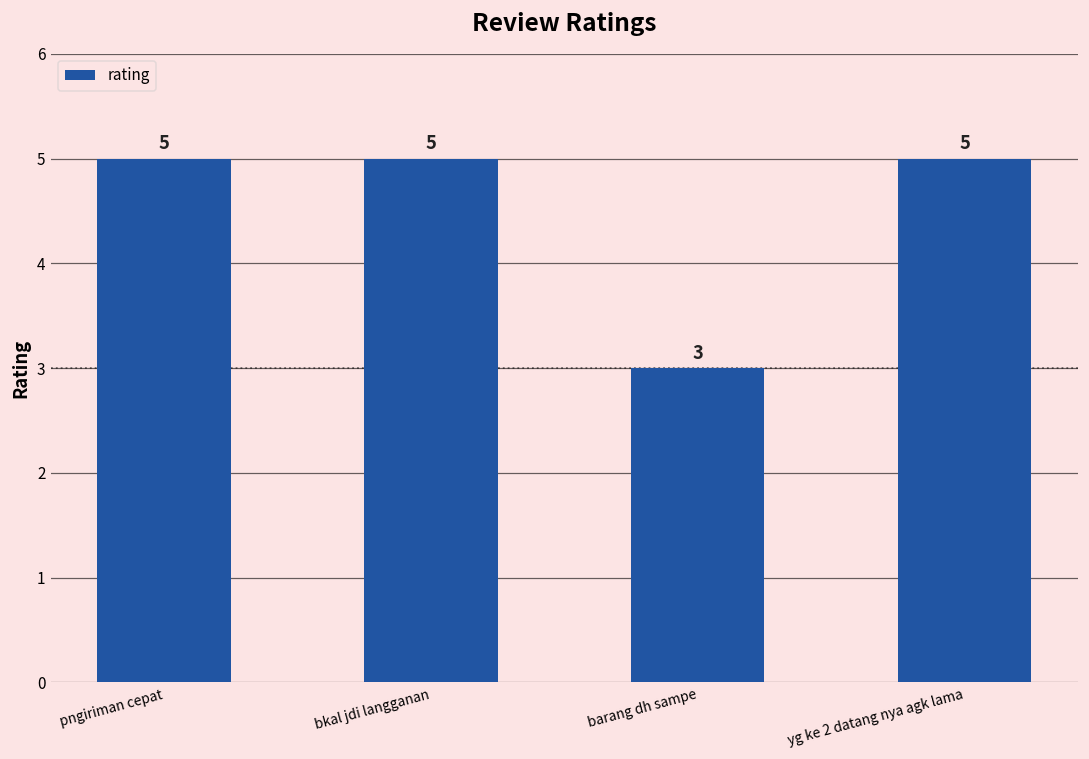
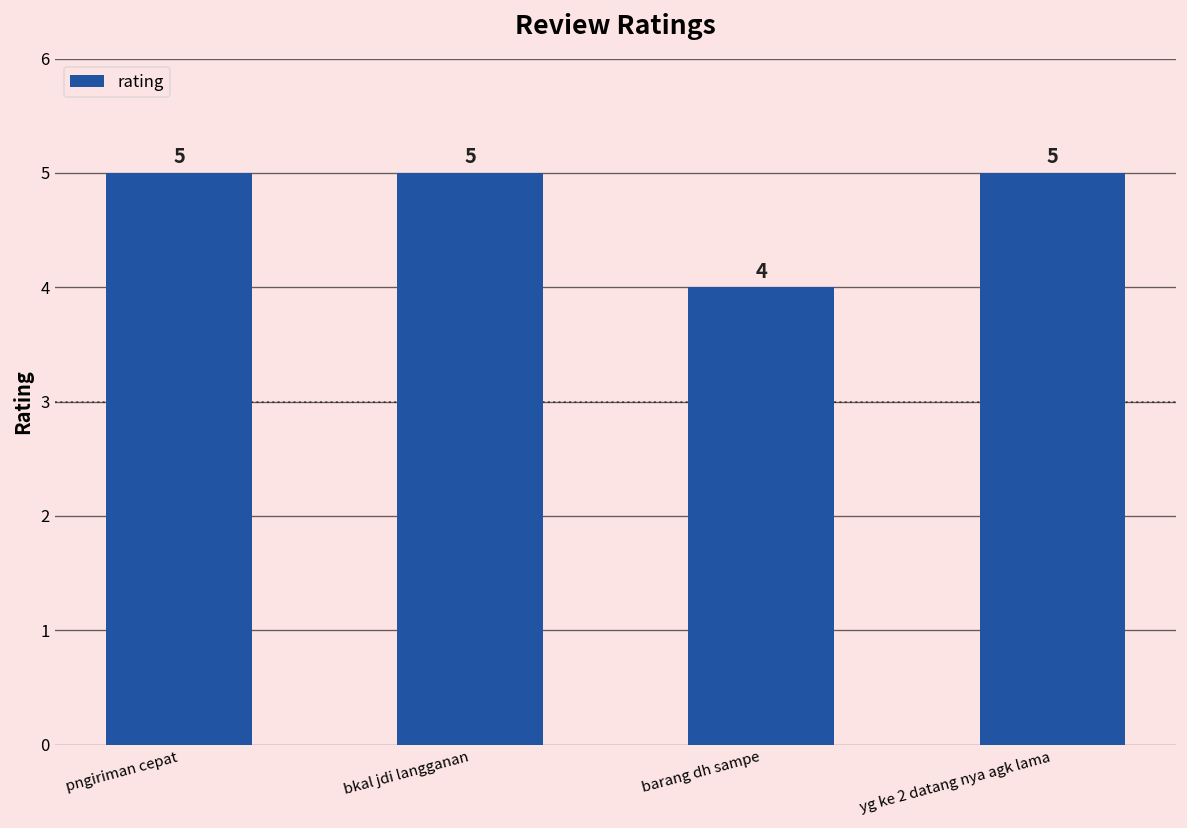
barang dh sampe: 3 -> 4
